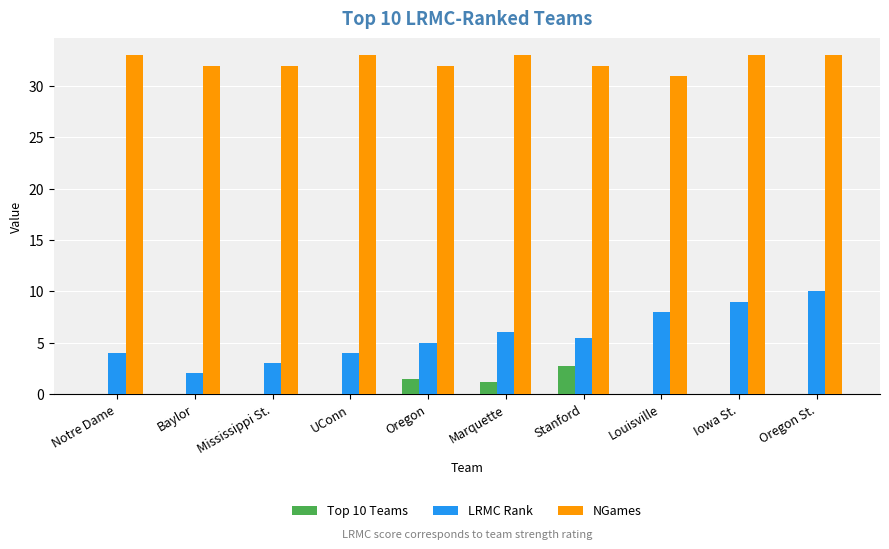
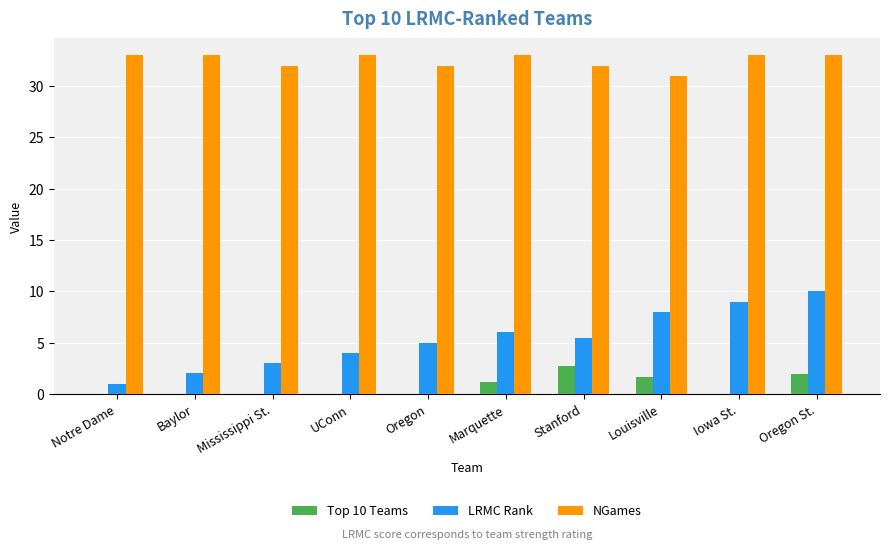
LRMC Rank, Notre Dame: 4 -> 1
NGames, Baylor: 32 -> 33
Top 10 Teams, Oregon: 1.5 -> 0.0
Top 10 Teams, Louisville: 0.0 -> 1.6
Top 10 Teams, Oregon St.: 0.0 -> 1.9
